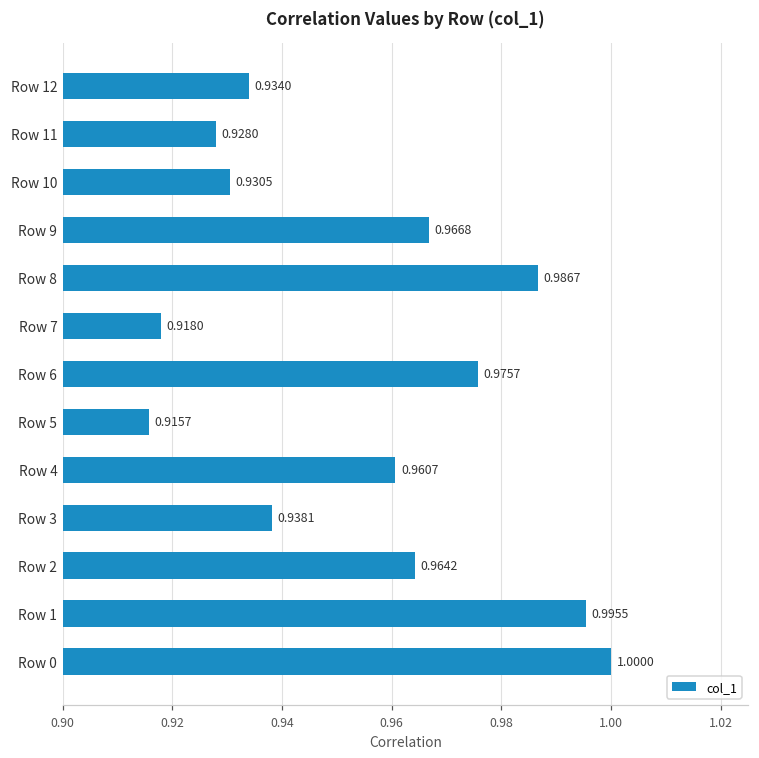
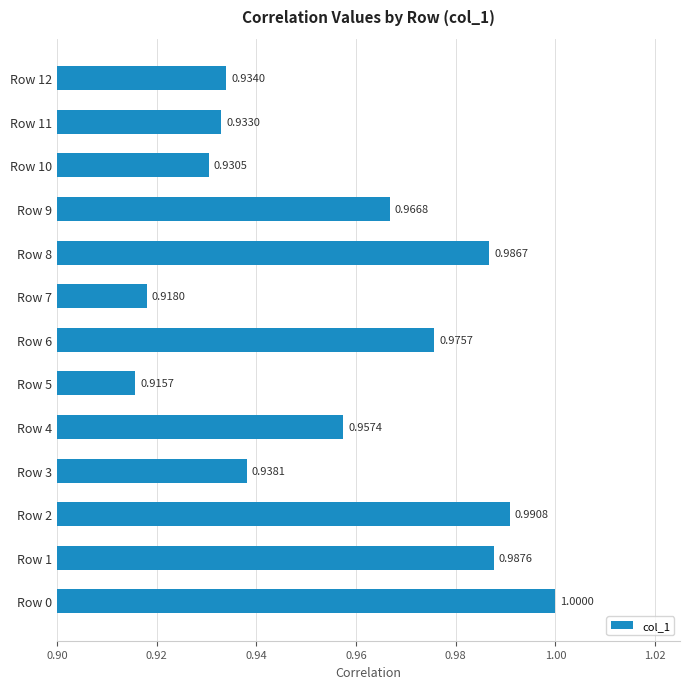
Row 11: 0.9280 -> 0.9330
Row 4: 0.9607 -> 0.9574
Row 2: 0.9642 -> 0.9908
Row 1: 0.9955 -> 0.9876
